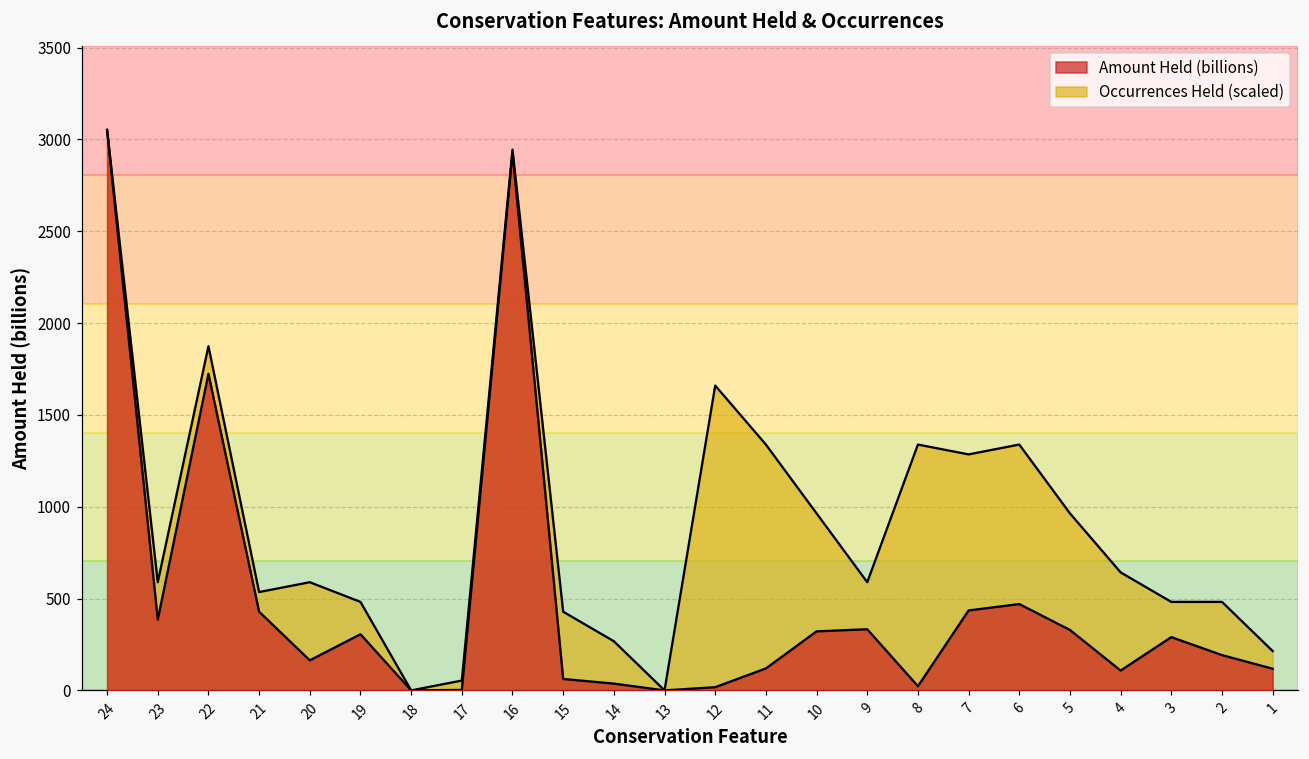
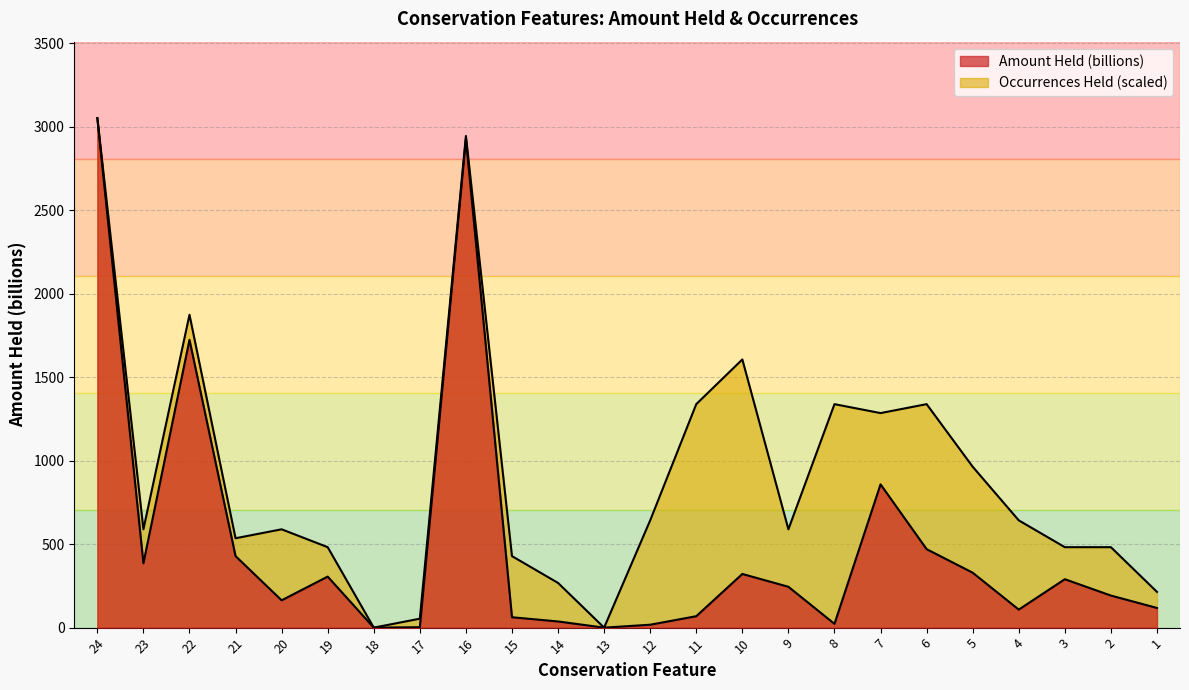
Occurrences Held (scaled), 12: 1660 -> 640
Amount Held (billions), 11: 120 -> 70
Occurrences Held (scaled), 10: 960 -> 1610
Amount Held (billions), 9: 330 -> 240
Amount Held (billions), 7: 440 -> 860
